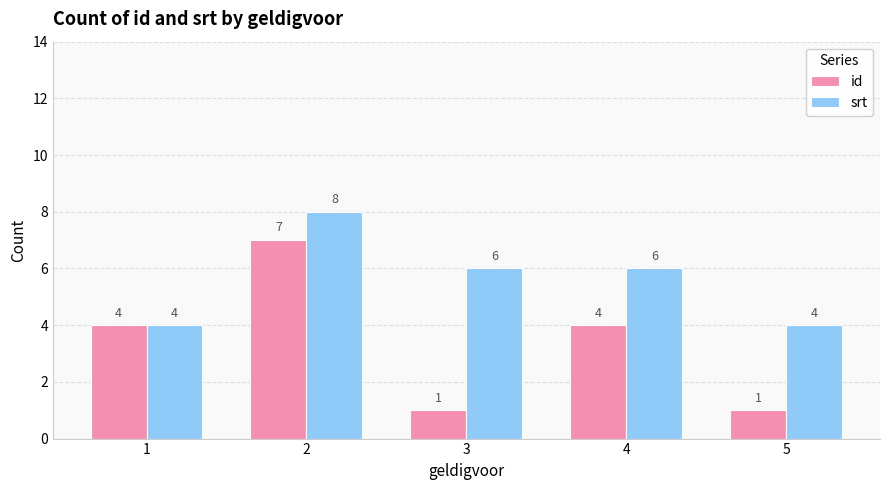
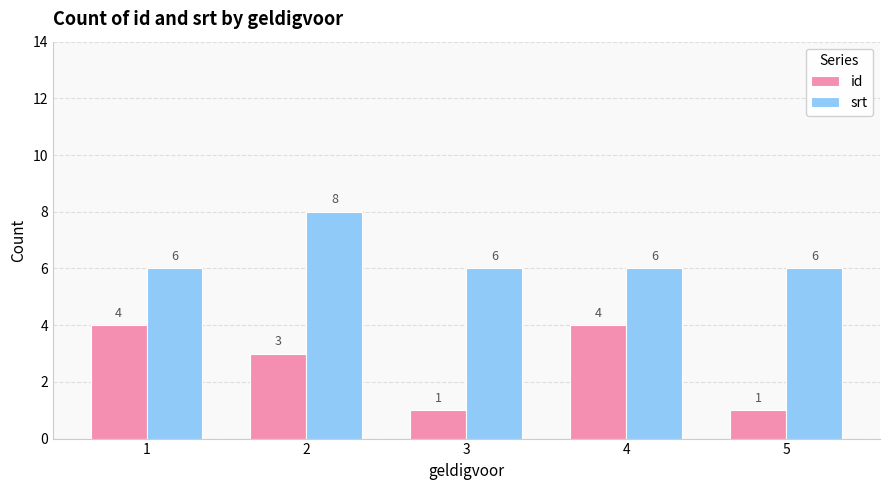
srt, 1: 4 -> 6
id, 2: 7 -> 3
srt, 5: 4 -> 6
